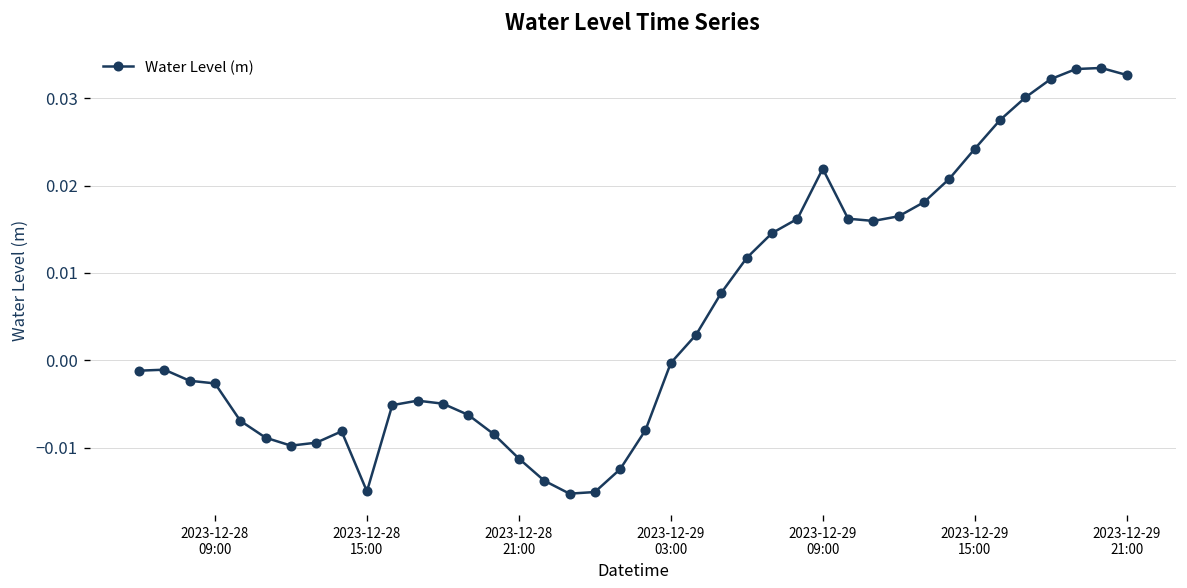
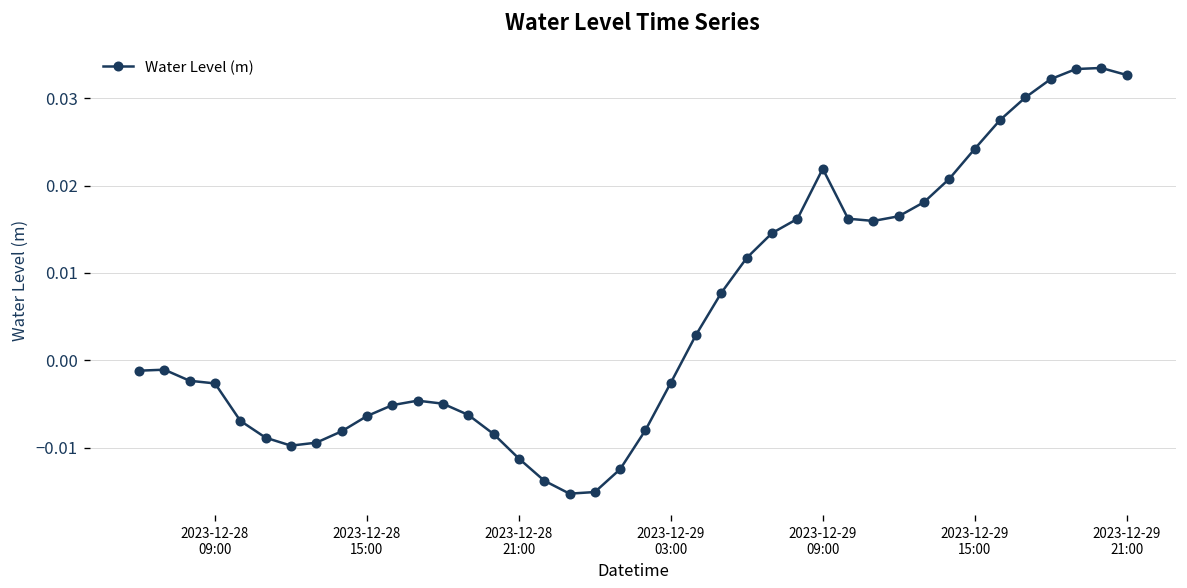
2023-12-28 15:00: -0.015 -> -0.006
2023-12-29 03:00: 0.000 -> -0.003
